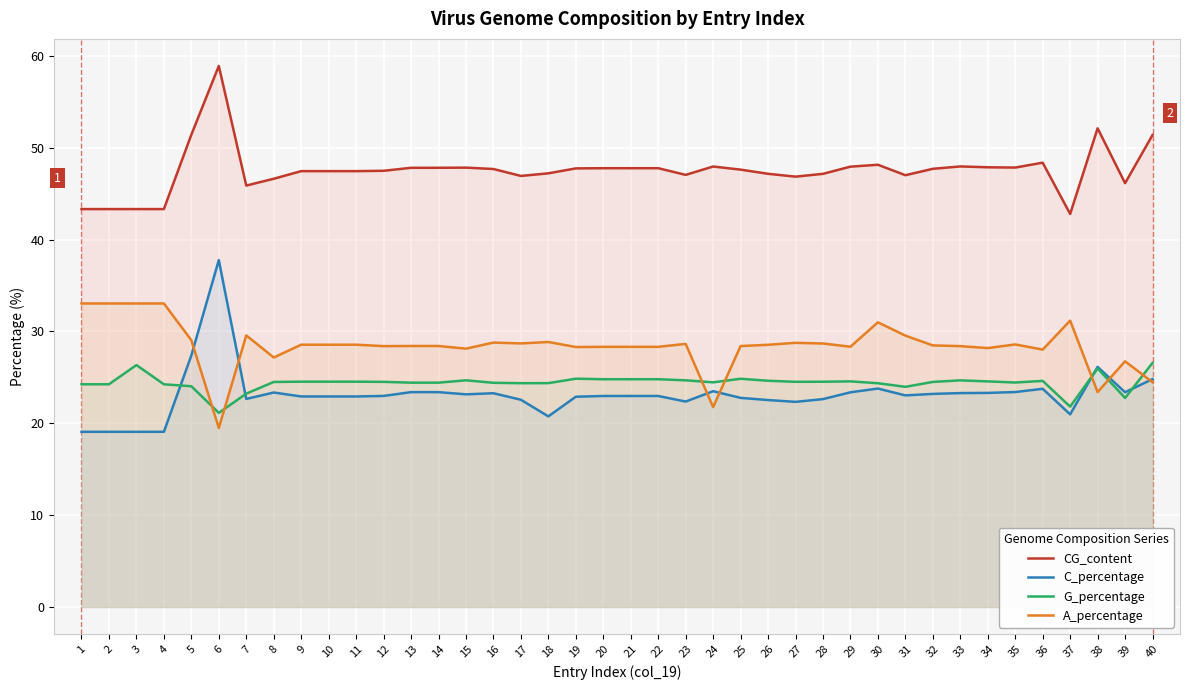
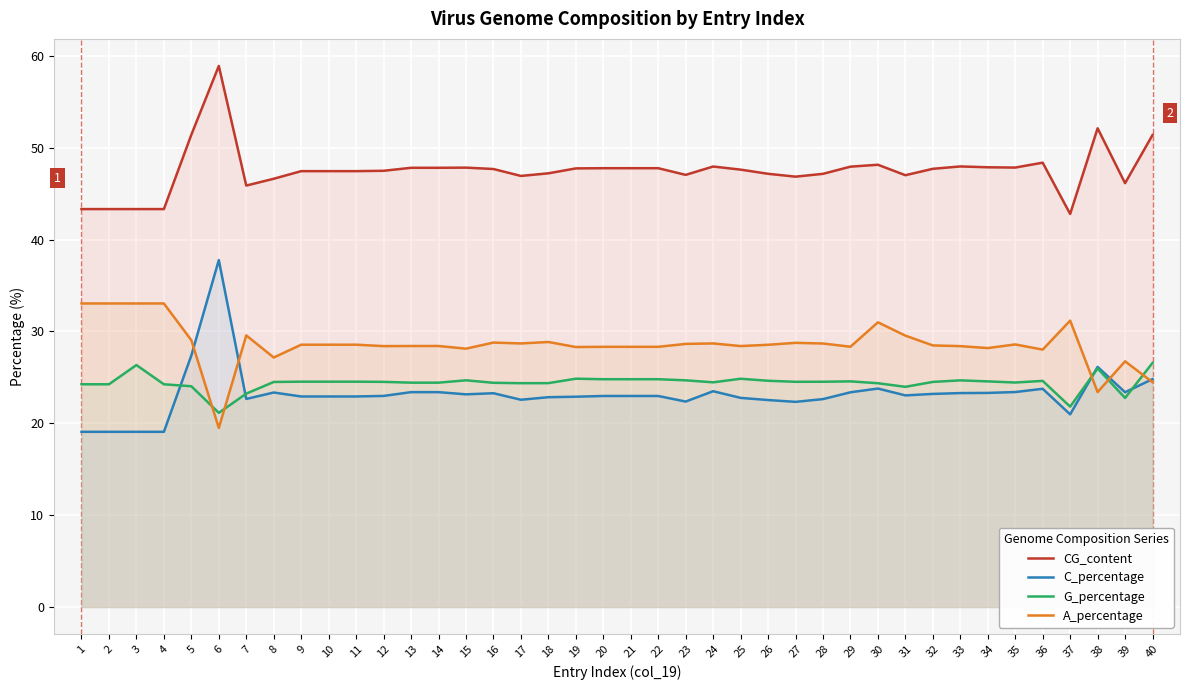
C_percentage, 18: 21 -> 23
A_percentage, 24: 22 -> 29
